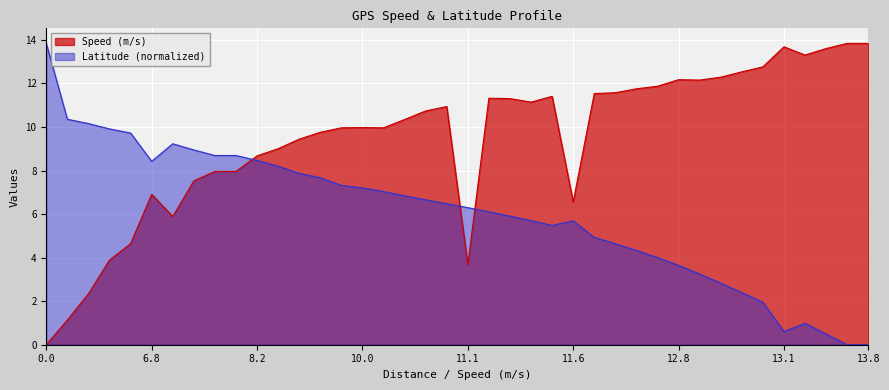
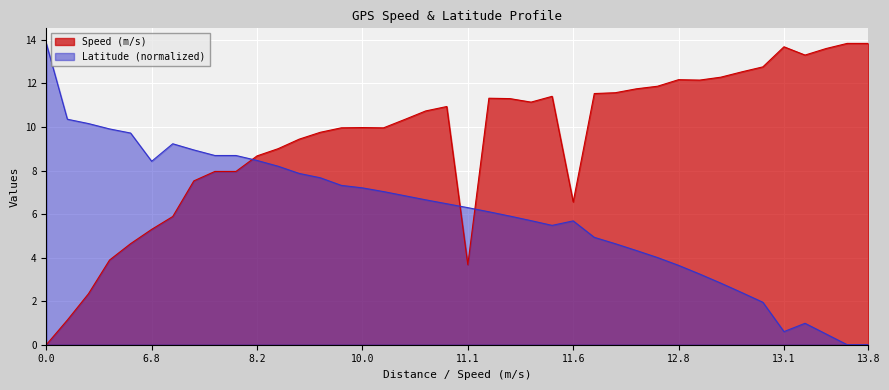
Speed (m/s), 6.8: 6.9 -> 5.3
